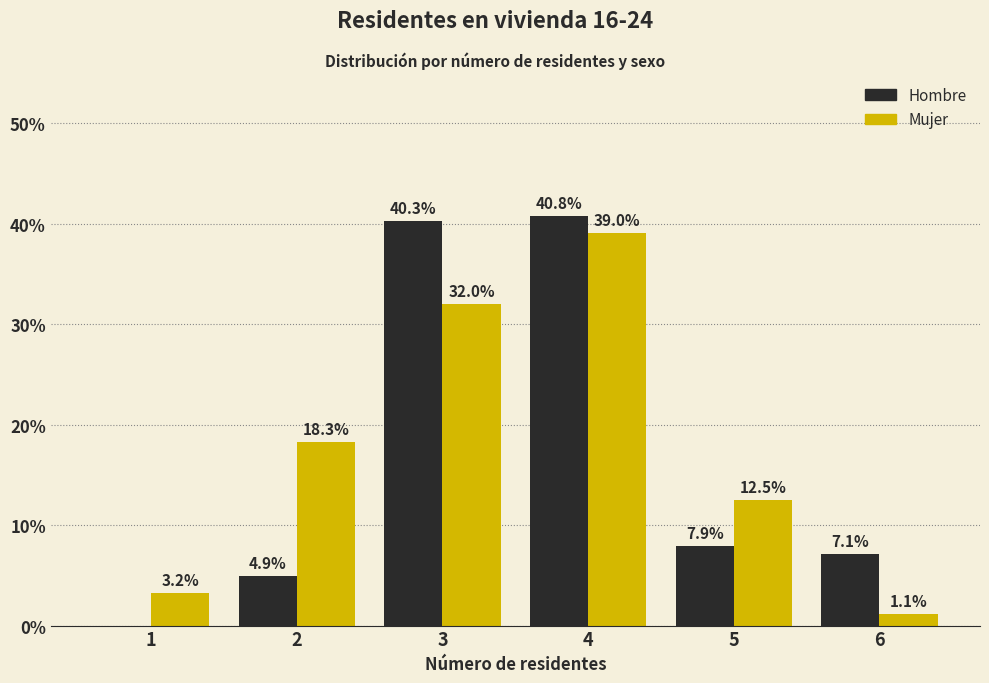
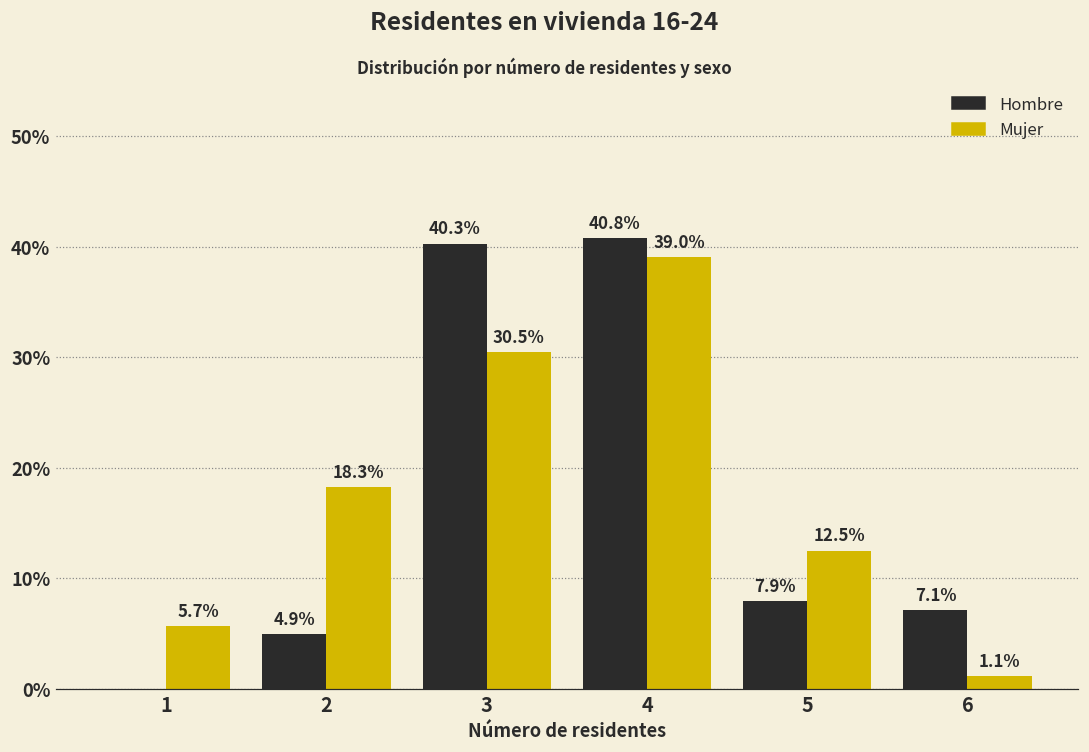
Mujer, 1: 3.2% -> 5.7%
Mujer, 3: 32.0% -> 30.5%
